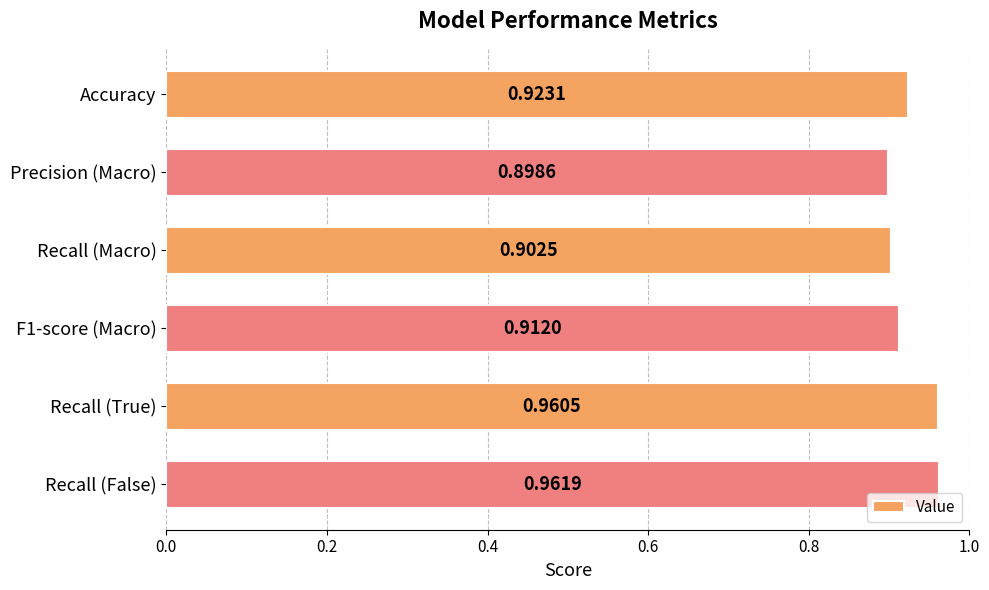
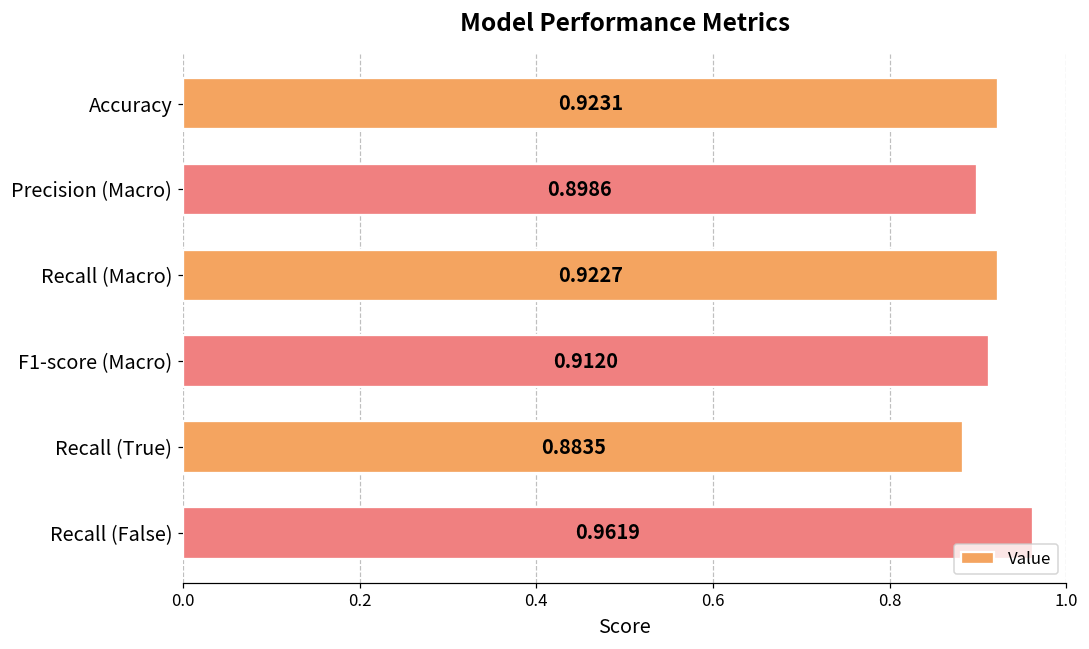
Recall (Macro): 0.9025 -> 0.9227
Recall (True): 0.9605 -> 0.8835
